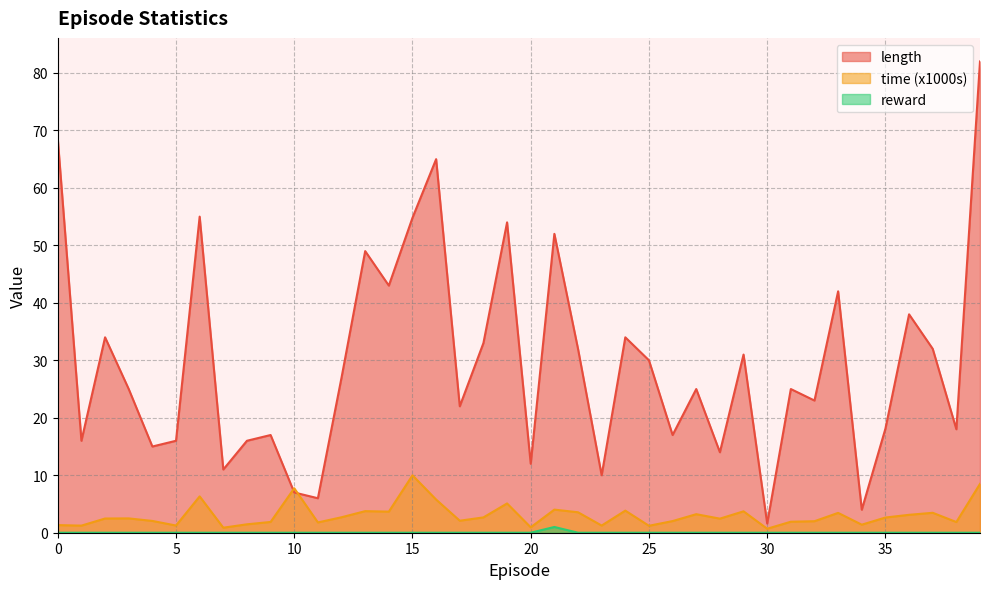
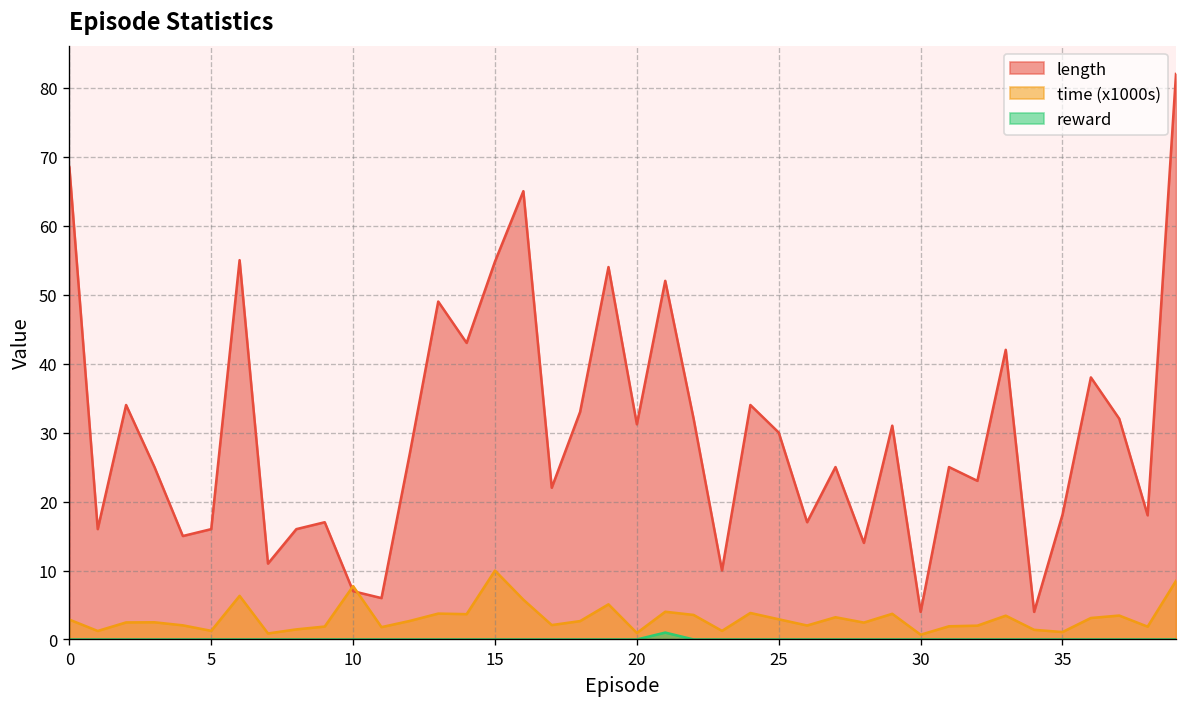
time (x1000s), 0: 1 -> 3
length, 20: 12 -> 31
time (x1000s), 25: 1 -> 3
length, 30: 2 -> 4
time (x1000s), 35: 3 -> 1
